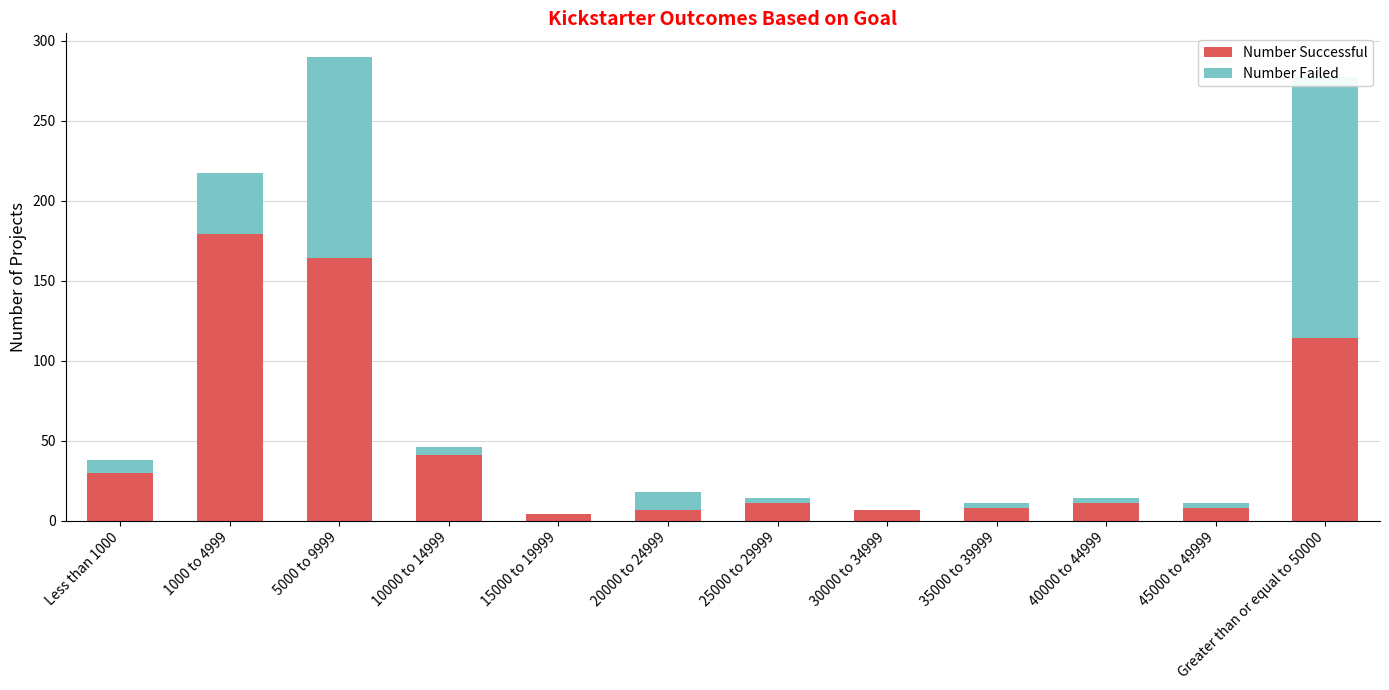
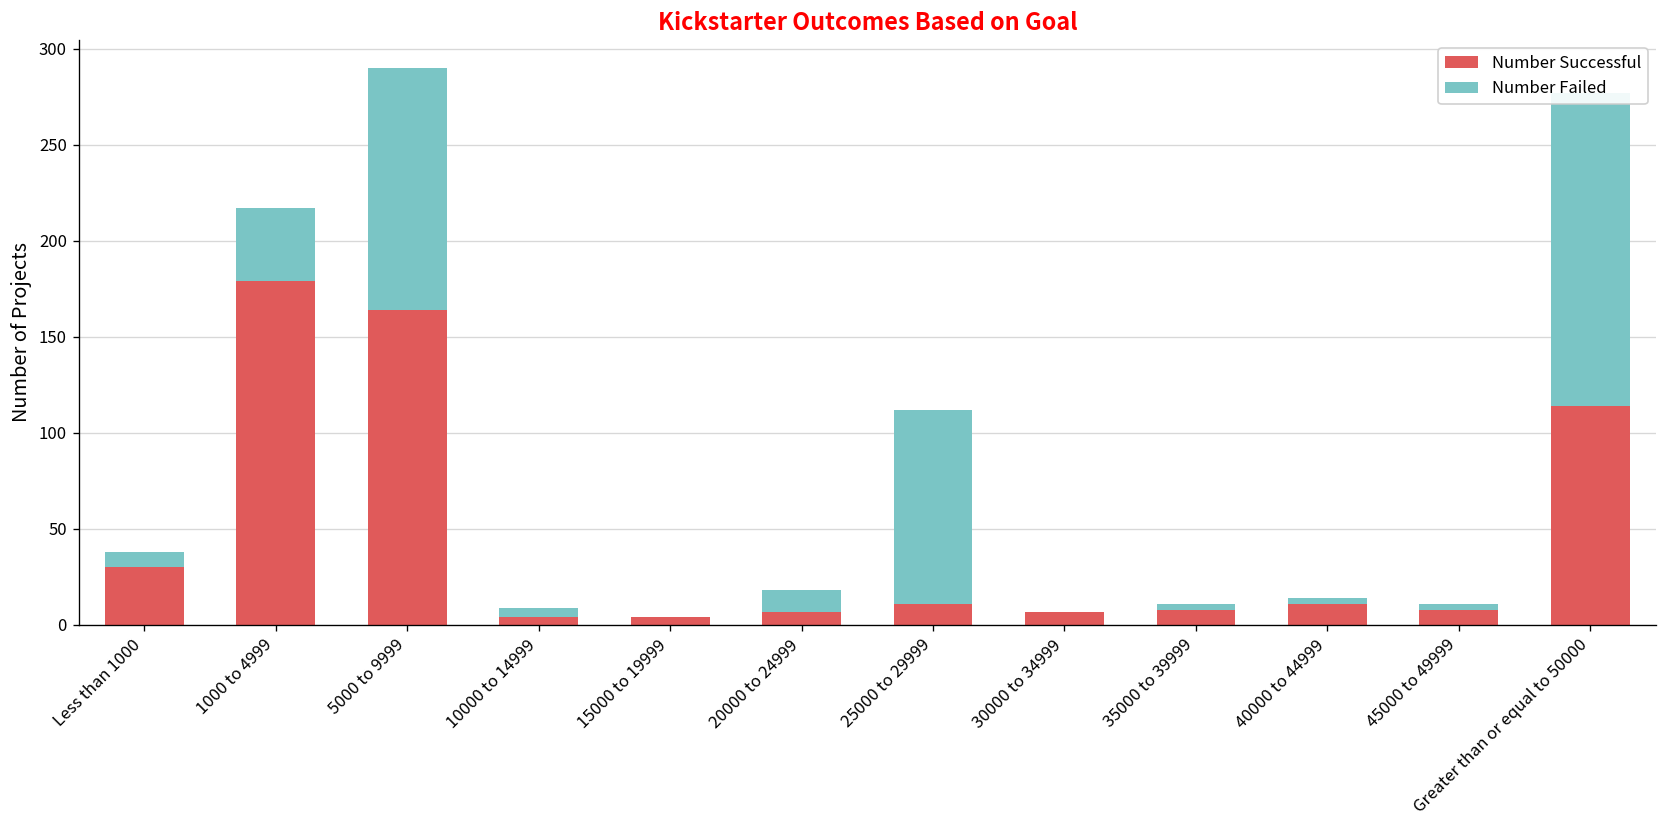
Number Successful, 10000 to 14999: 41 -> 4
Number Failed, 25000 to 29999: 3 -> 101
